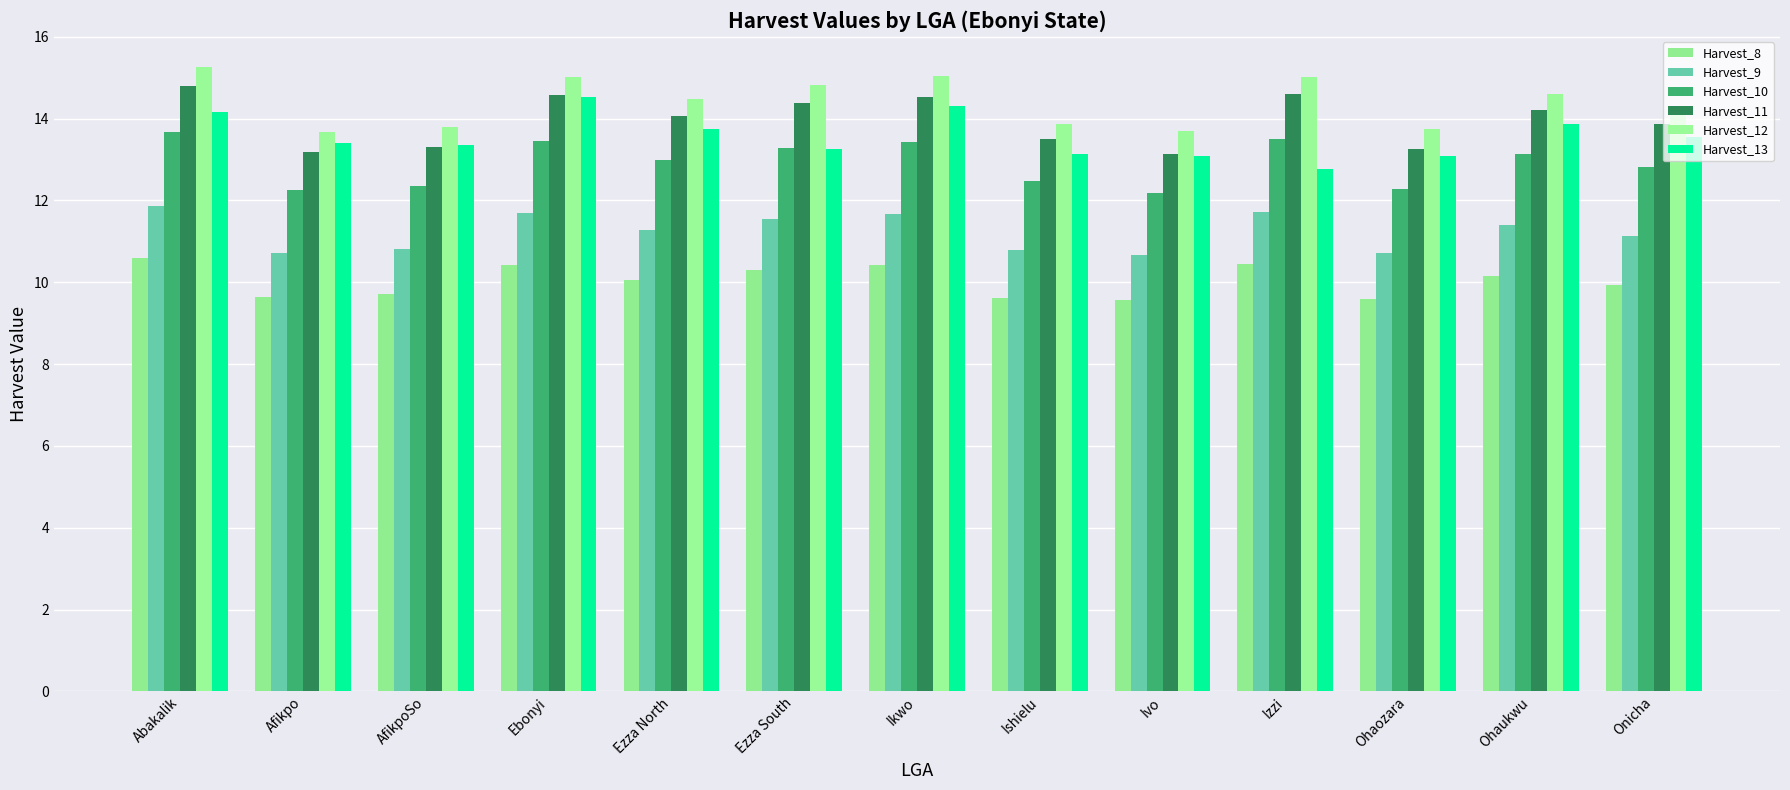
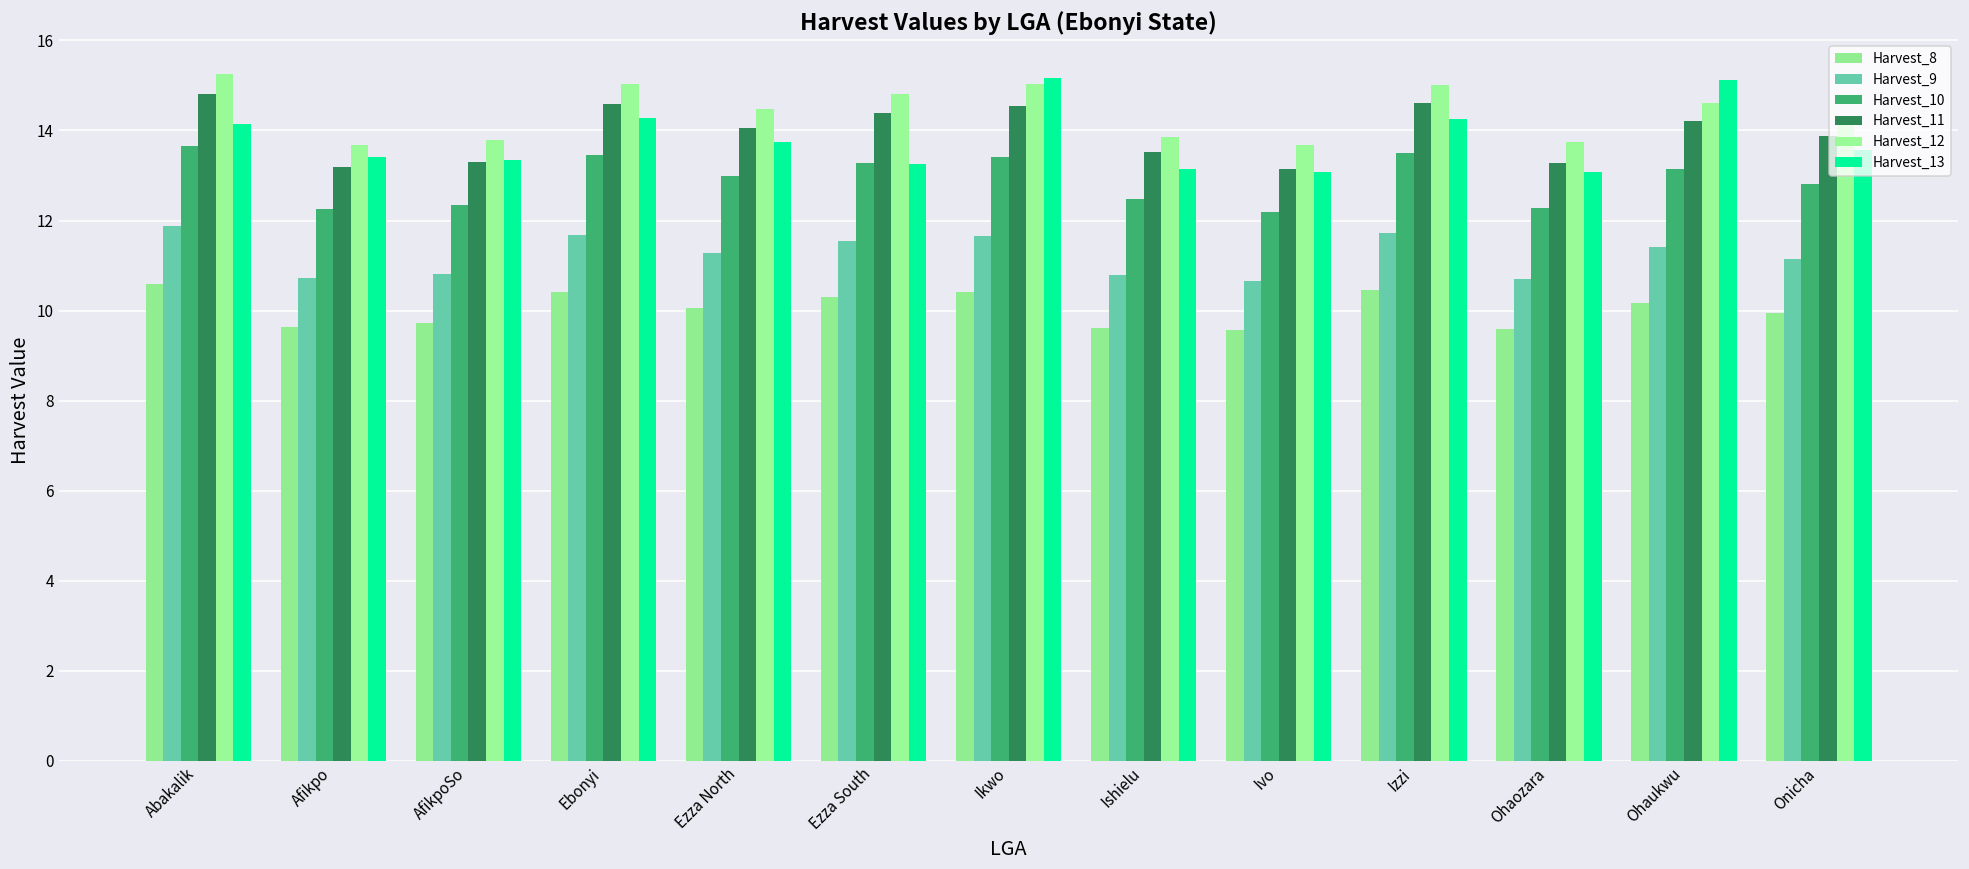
Harvest_13, Ebonyi: 14.5 -> 14.3
Harvest_13, Ikwo: 14.3 -> 15.2
Harvest_13, Izzi: 12.8 -> 14.3
Harvest_13, Ohaukwu: 13.9 -> 15.1
